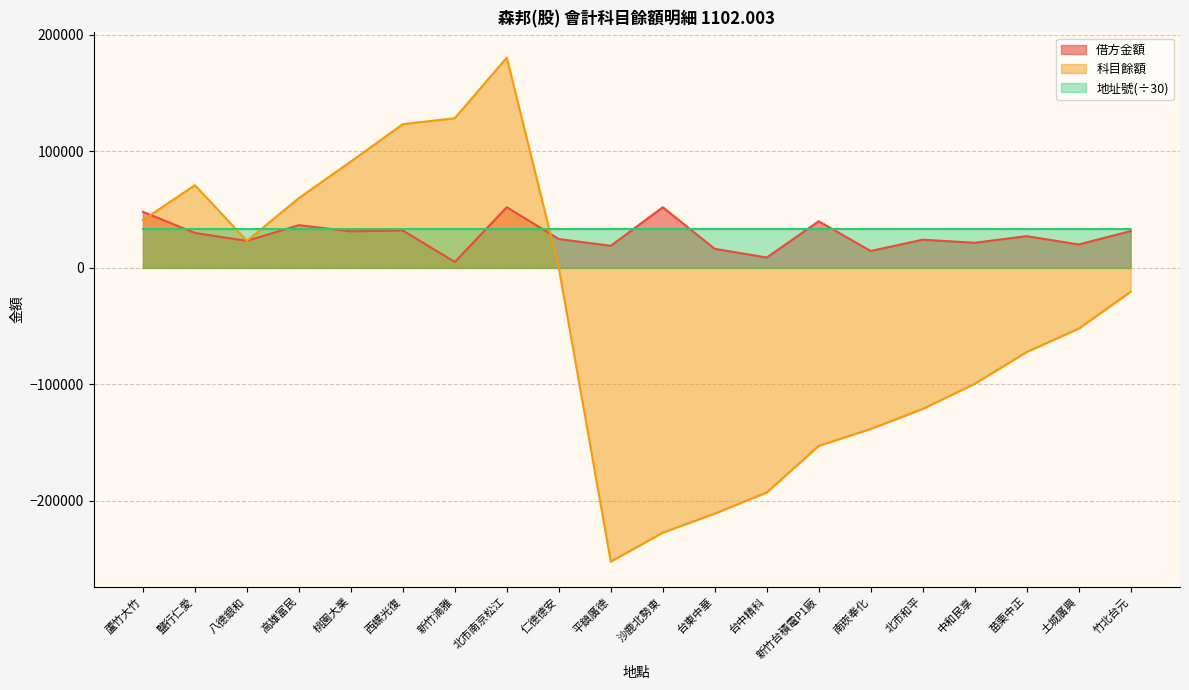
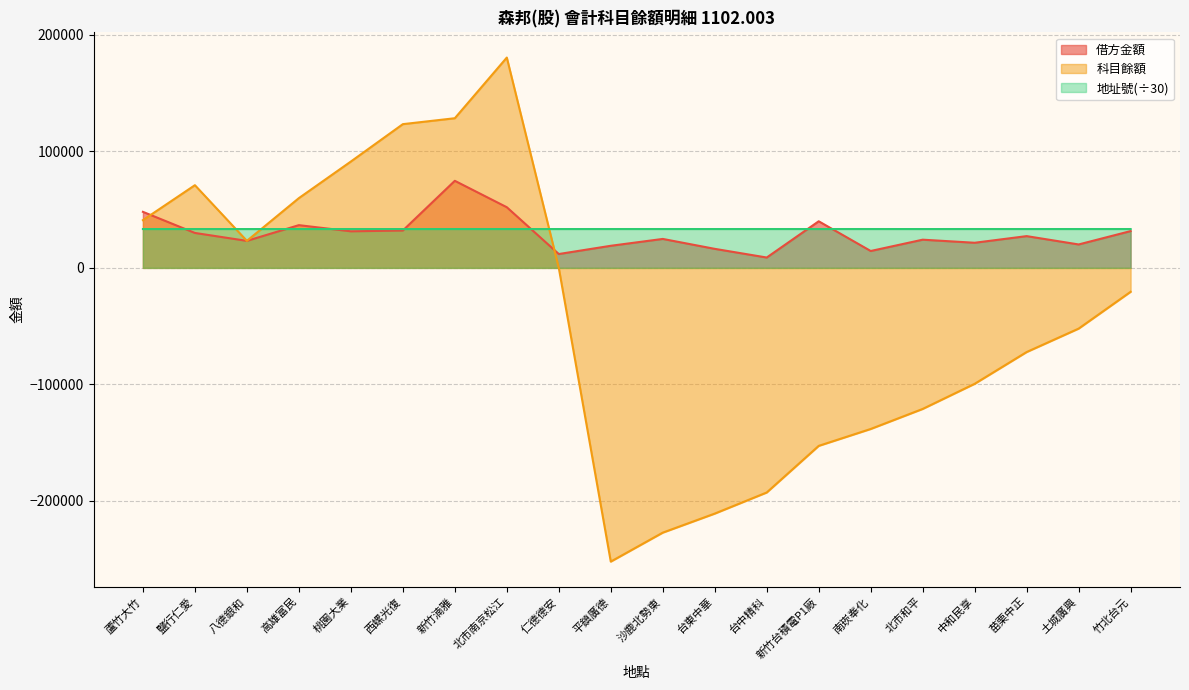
借方金額, 新竹湳雅: 5000 -> 75000
借方金額, 仁德德安: 25000 -> 12000
借方金額, 沙鹿北勢東: 52000 -> 25000
